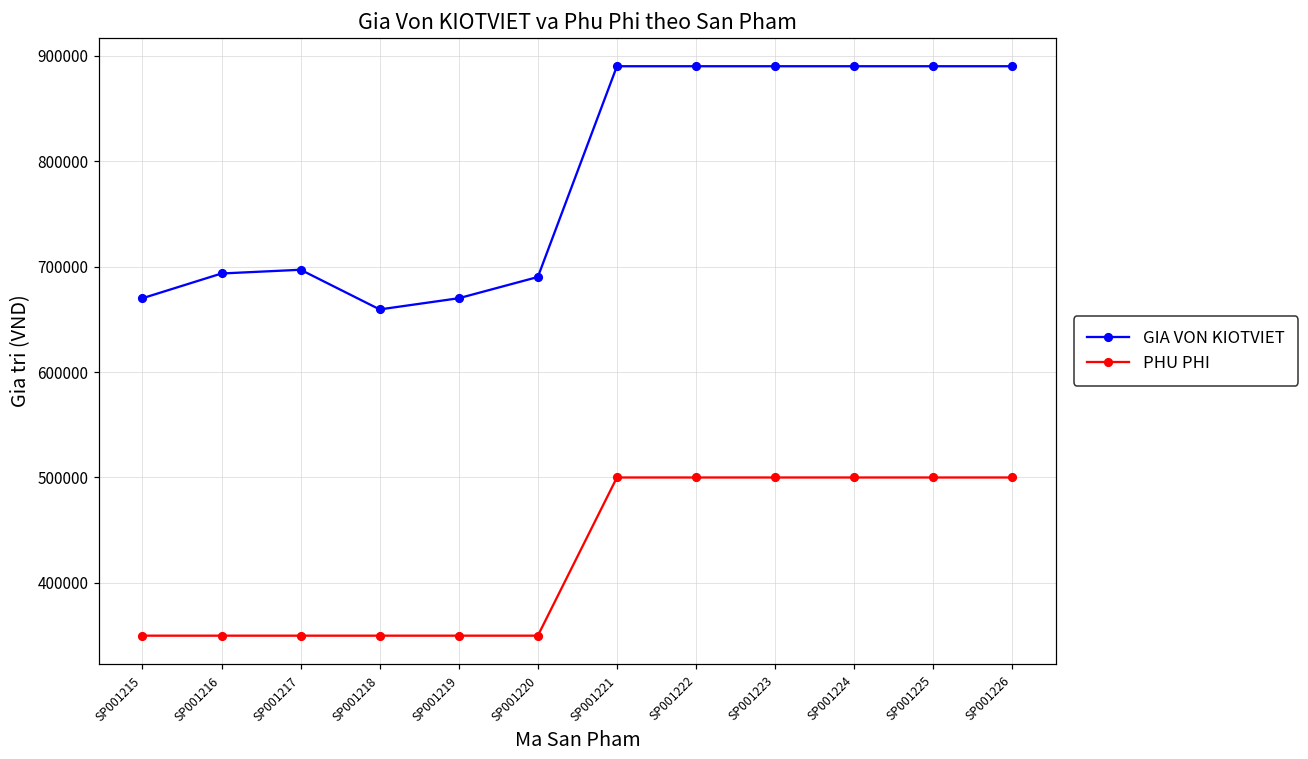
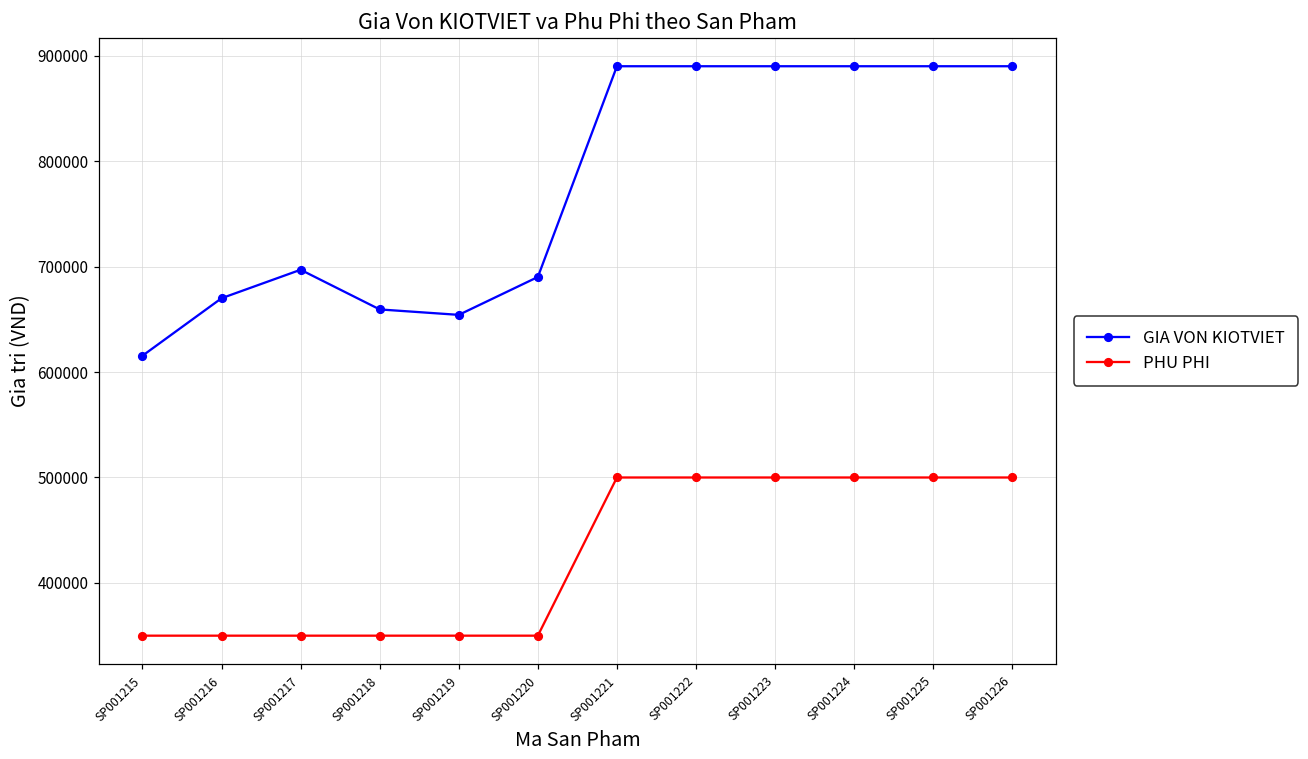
GIA VON KIOTVIET, SP001215: 670000 -> 620000
GIA VON KIOTVIET, SP001216: 690000 -> 670000
GIA VON KIOTVIET, SP001219: 670000 -> 650000
